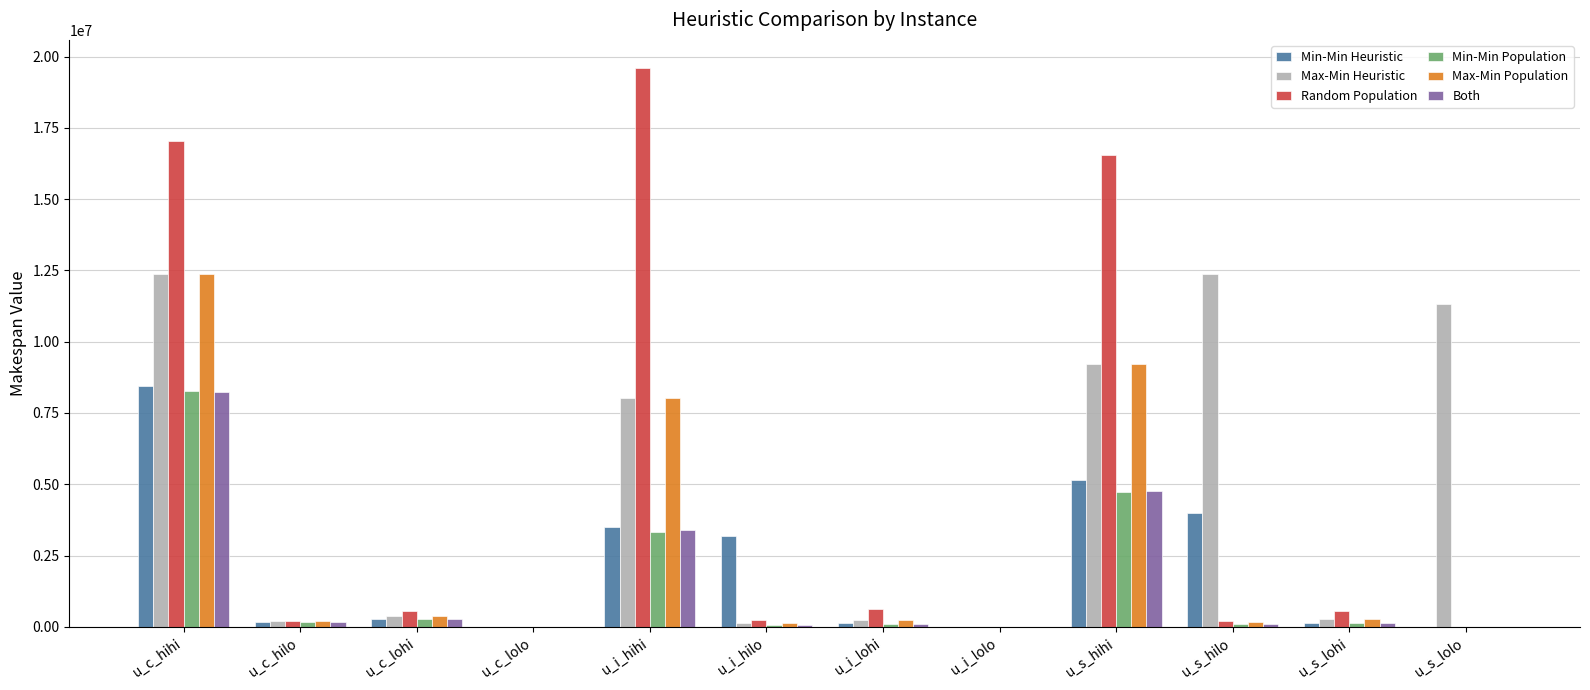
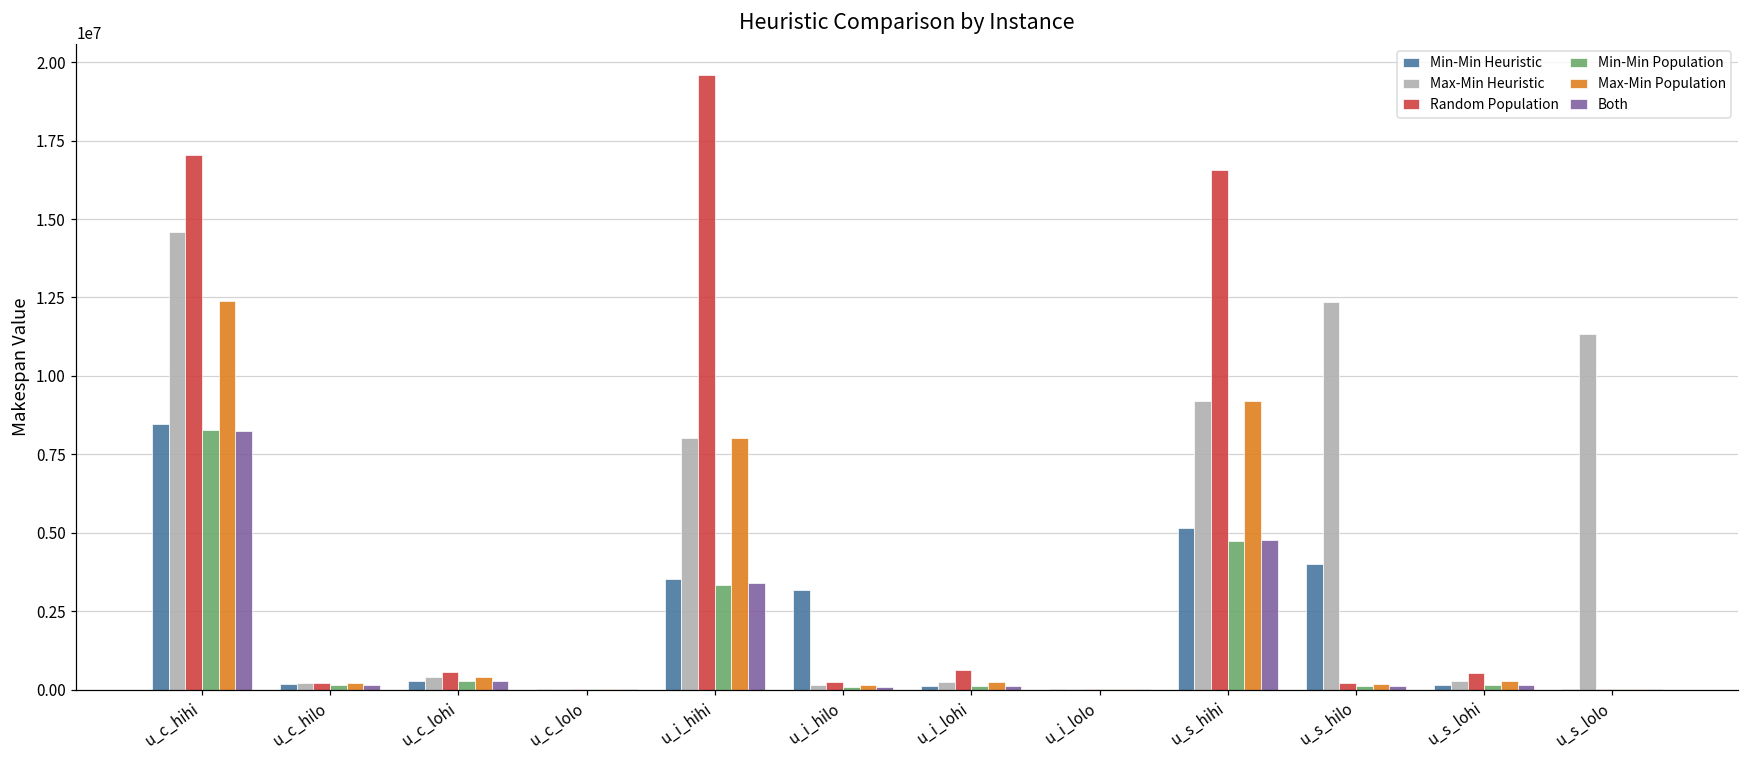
Max-Min Heuristic, u_c_hihi: 12400000 -> 14600000
